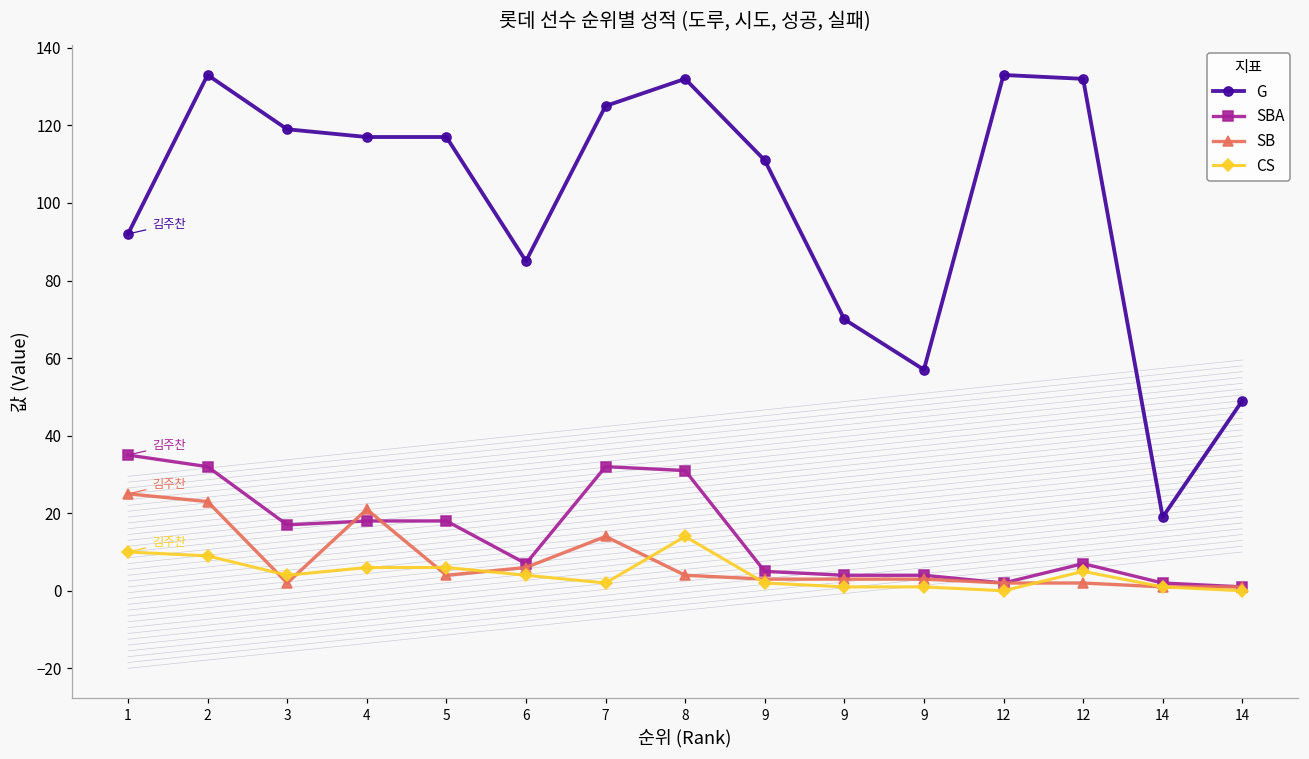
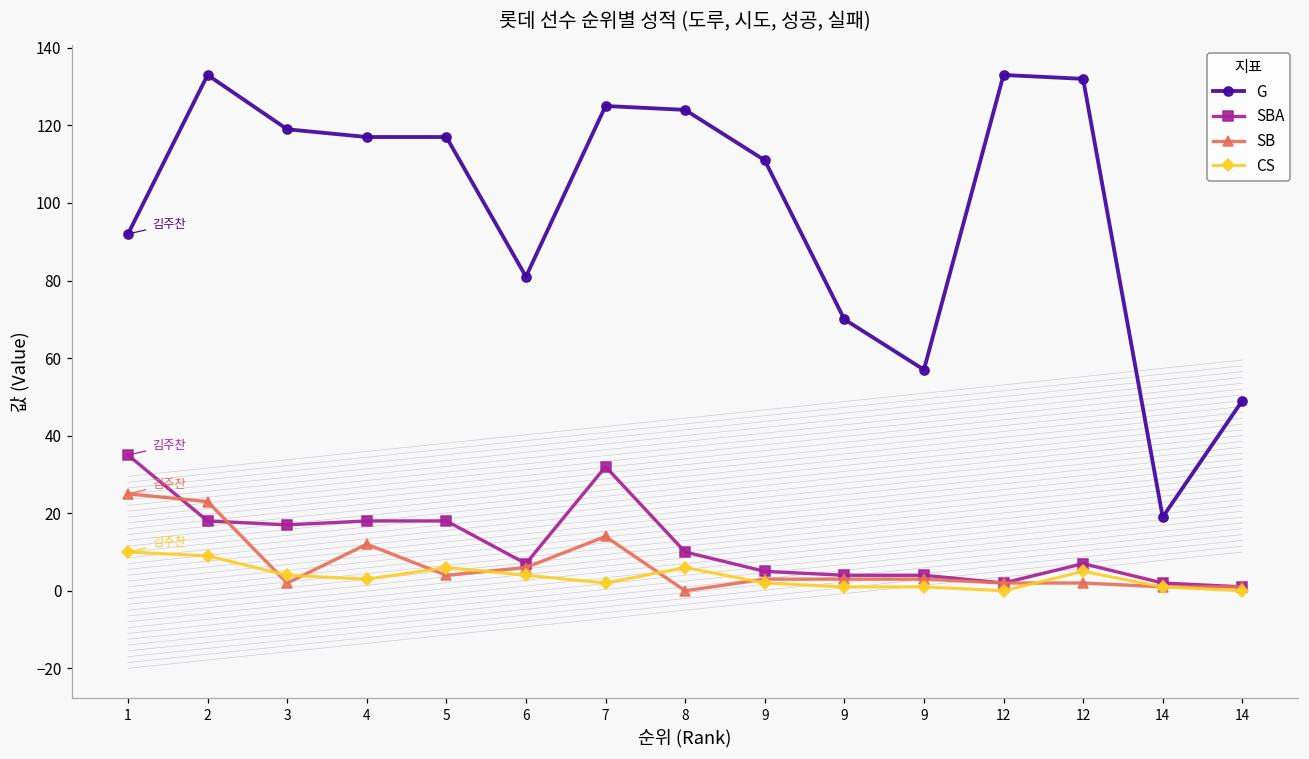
SBA, 2: 32 -> 18
SB, 4: 21 -> 12
CS, 4: 6 -> 3
G, 6: 85 -> 81
G, 8: 132 -> 124
SBA, 8: 31 -> 10
SB, 8: 4 -> 0
CS, 8: 14 -> 6
